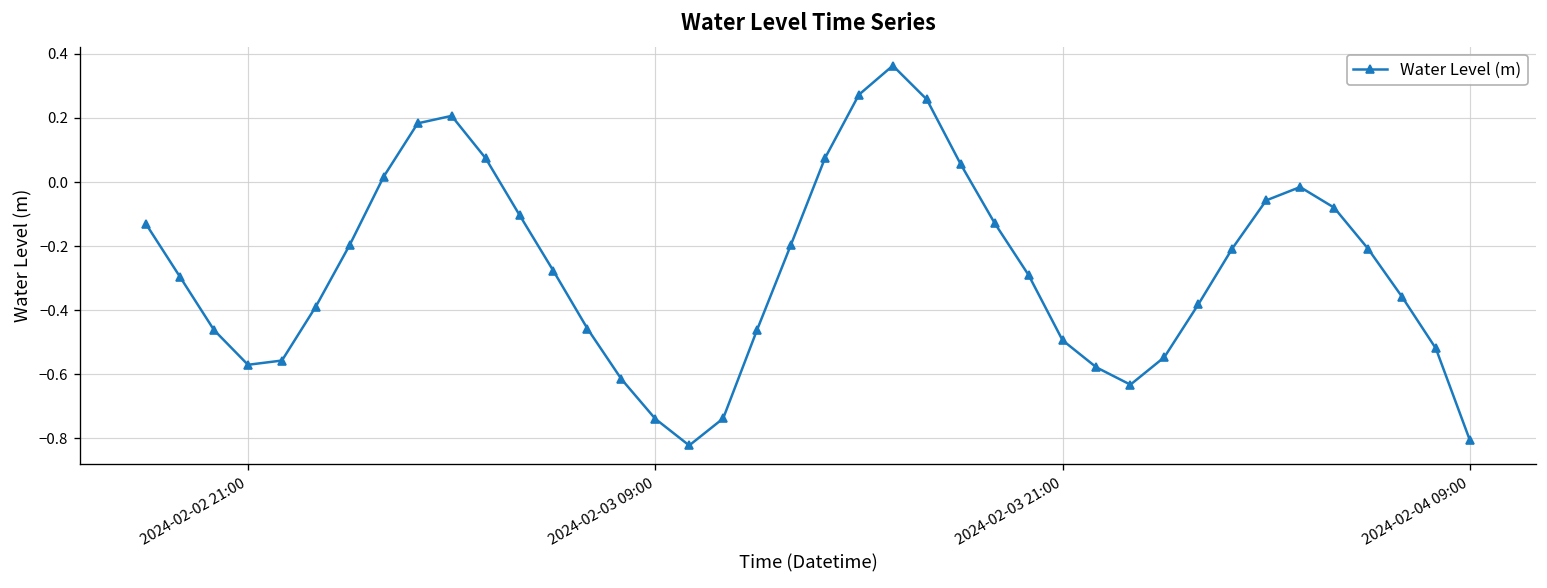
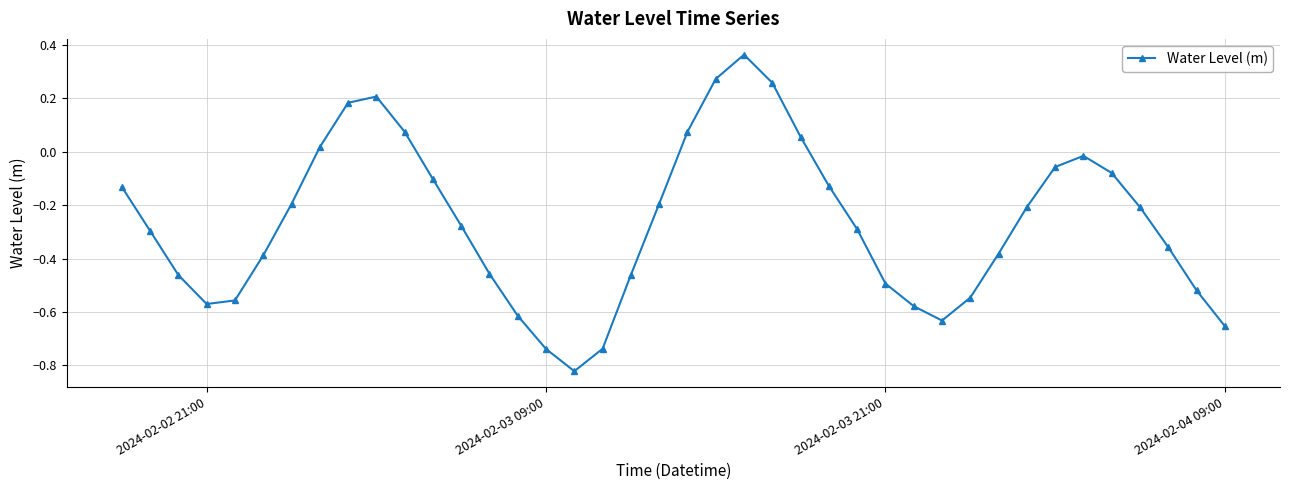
2024-02-04 09:00: -0.81 -> -0.65
